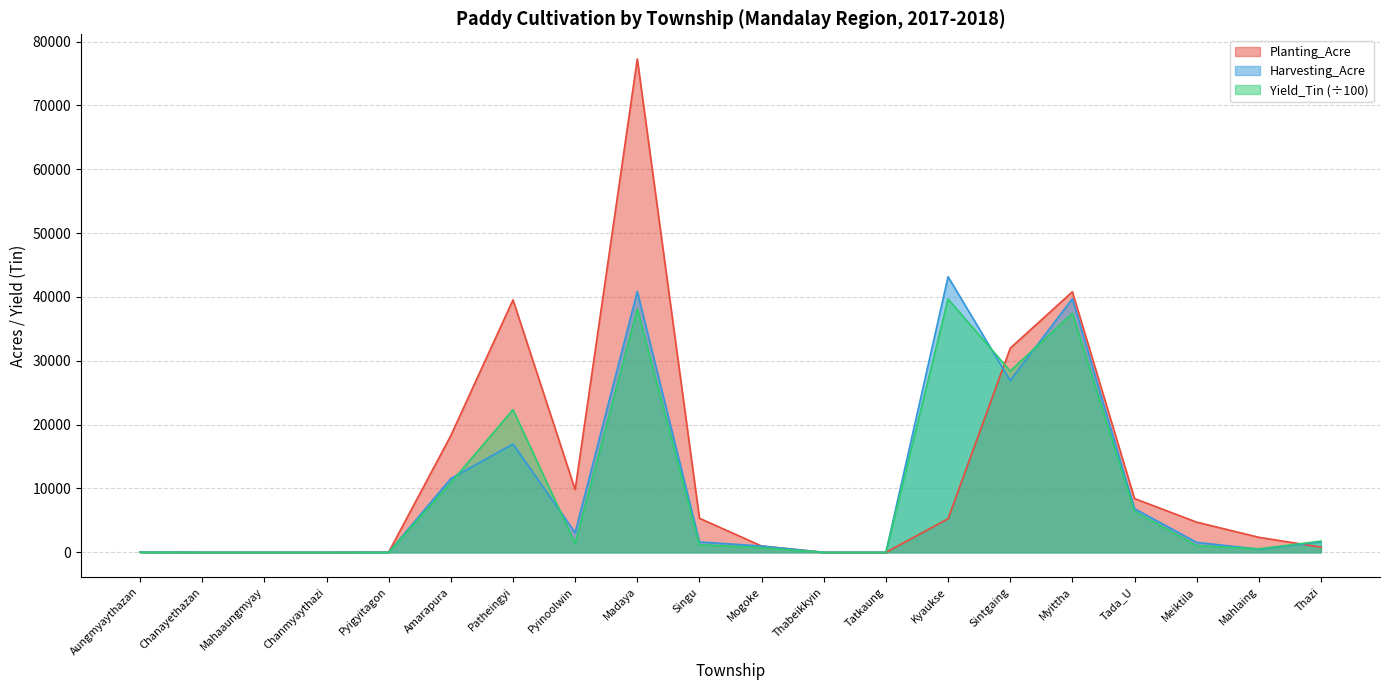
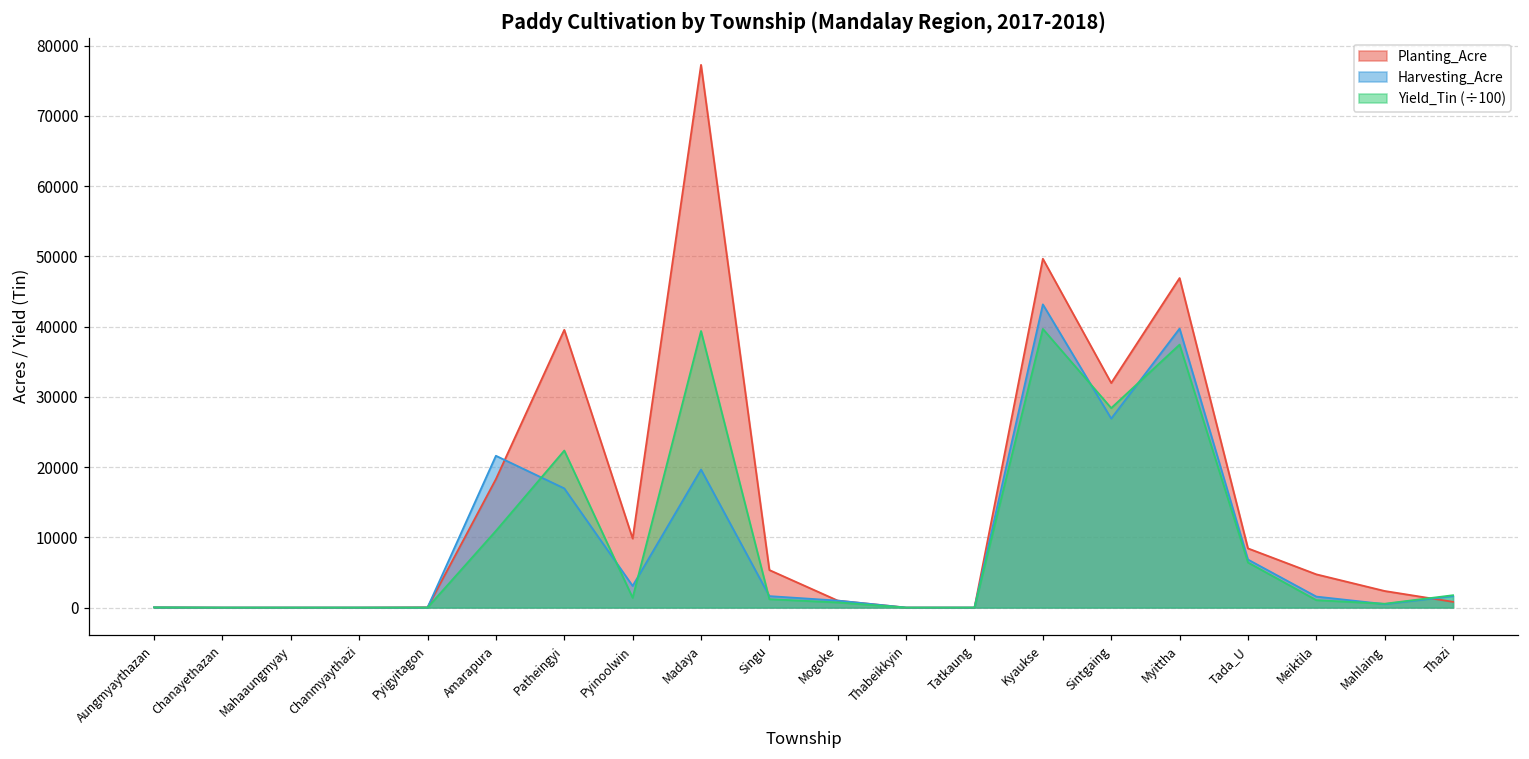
Harvesting_Acre, Amarapura: 12000 -> 22000
Harvesting_Acre, Madaya: 41000 -> 20000
Yield_Tin (÷100), Madaya: 38000 -> 39000
Planting_Acre, Kyaukse: 5000 -> 50000
Planting_Acre, Myittha: 41000 -> 47000
